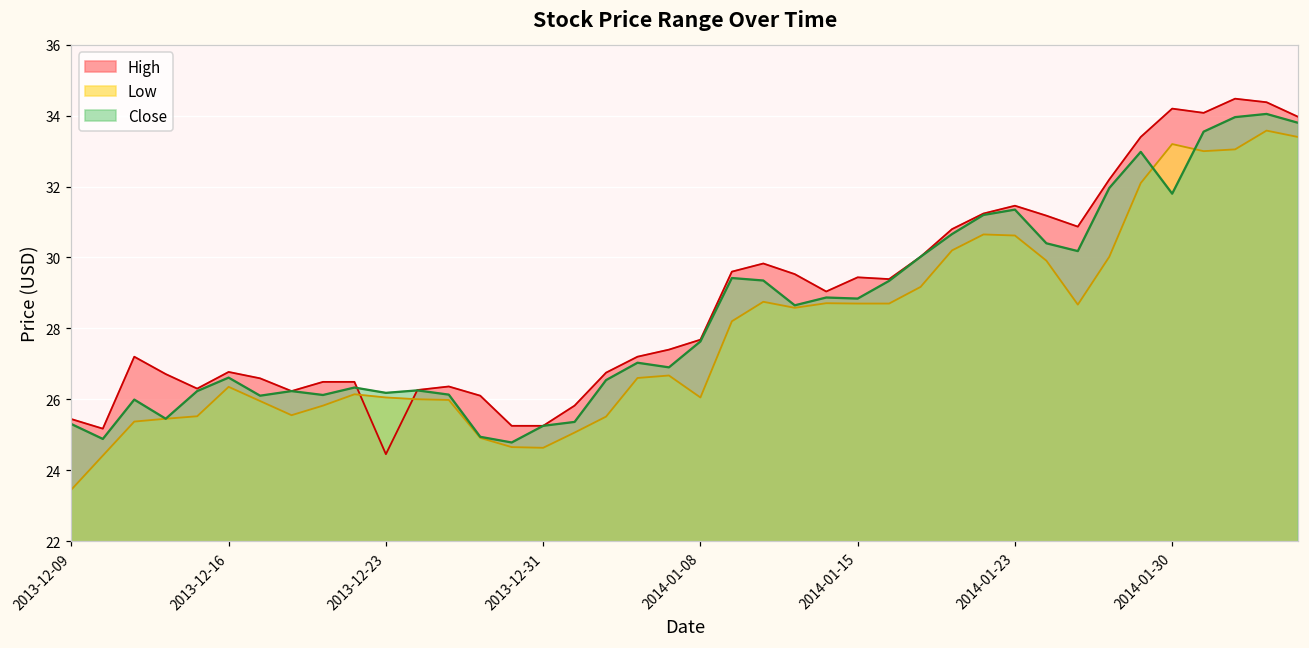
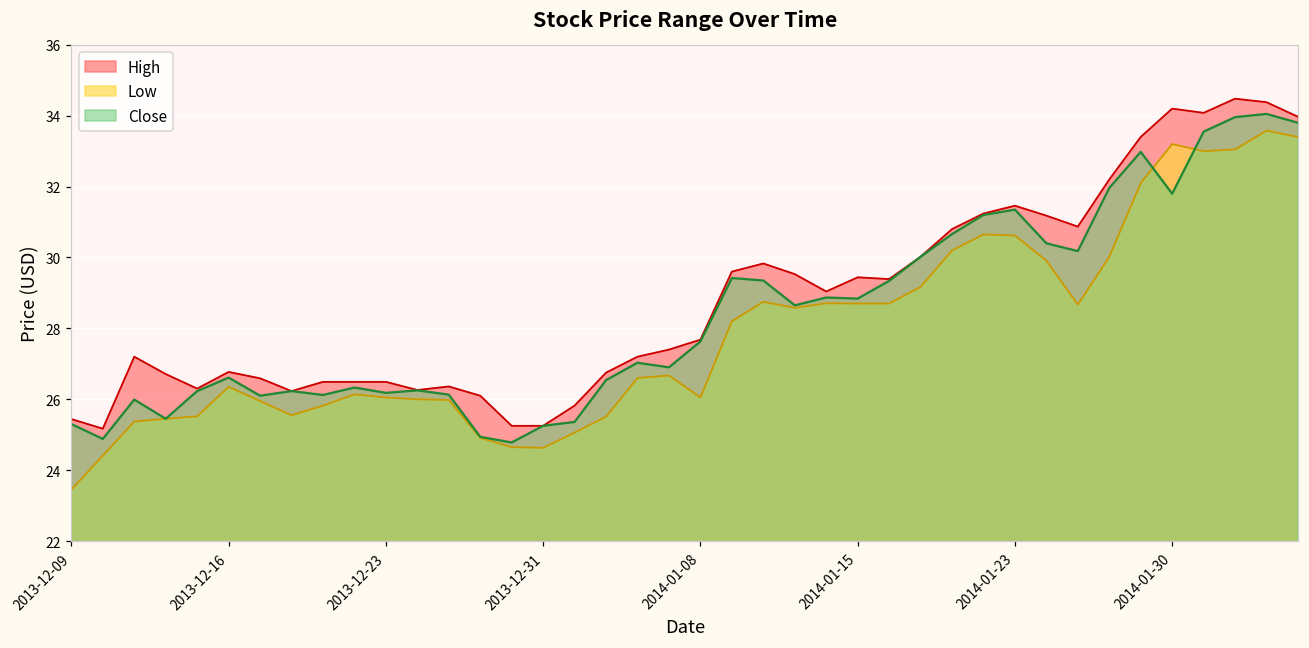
High, 2013-12-23: 24.5 -> 26.5
